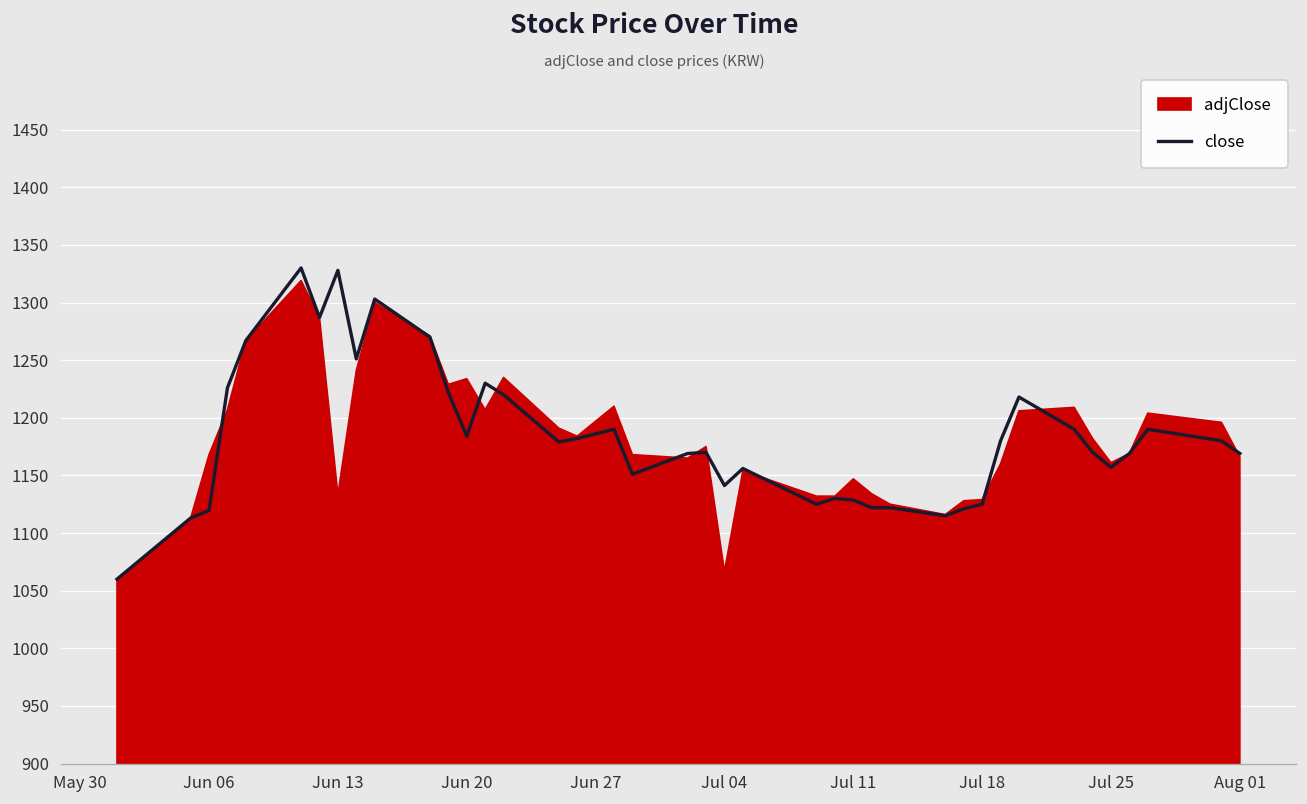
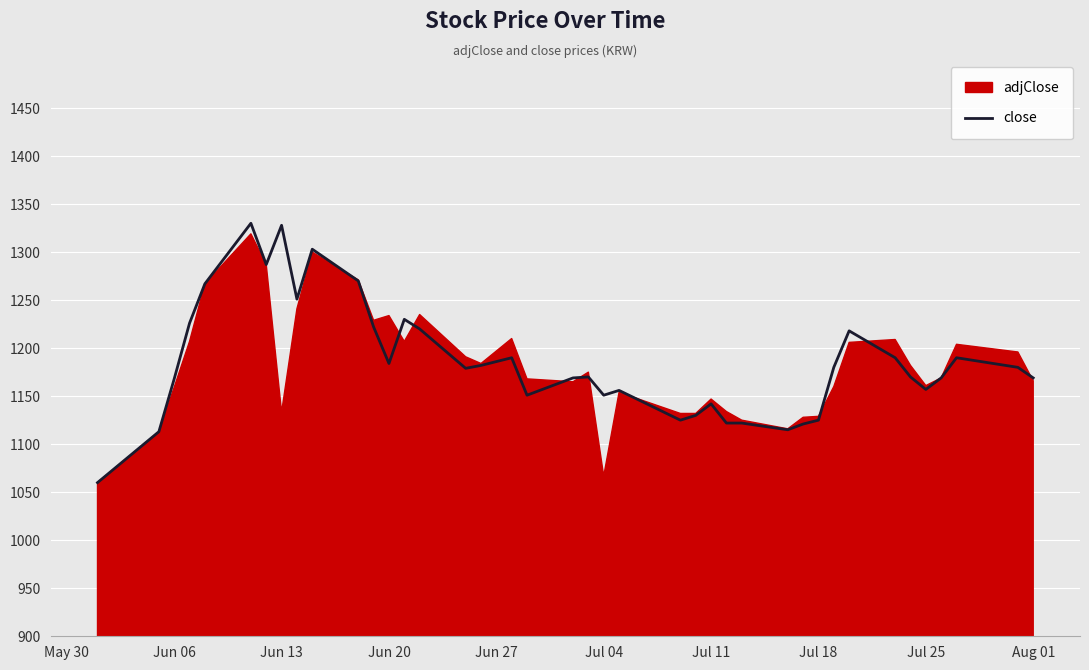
close, Jun 06: 1120 -> 1170
adjClose, Jun 06: 1170 -> 1160
close, Jul 04: 1140 -> 1150
close, Jul 11: 1130 -> 1140
